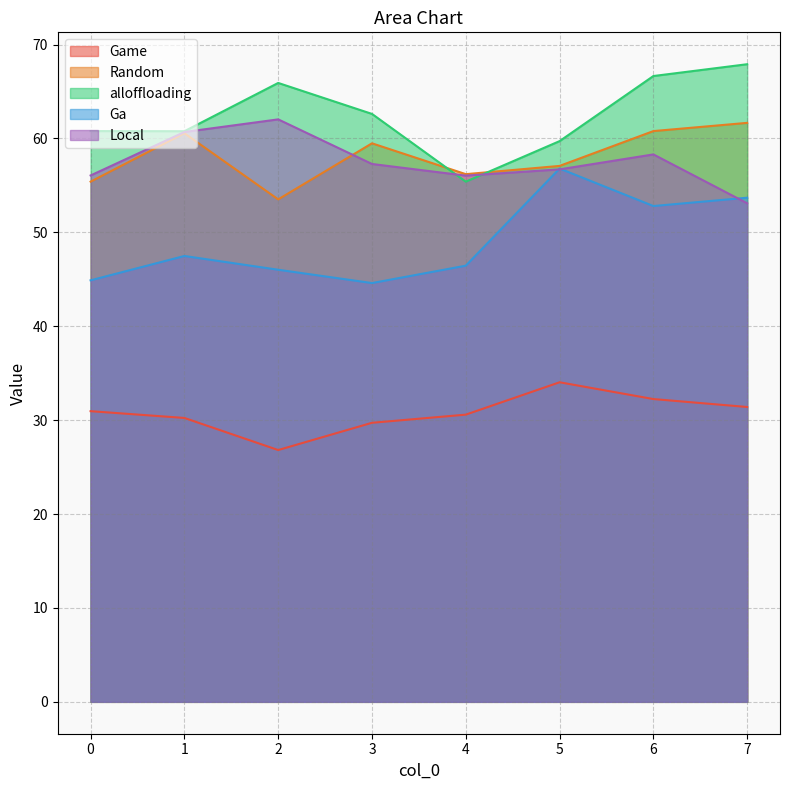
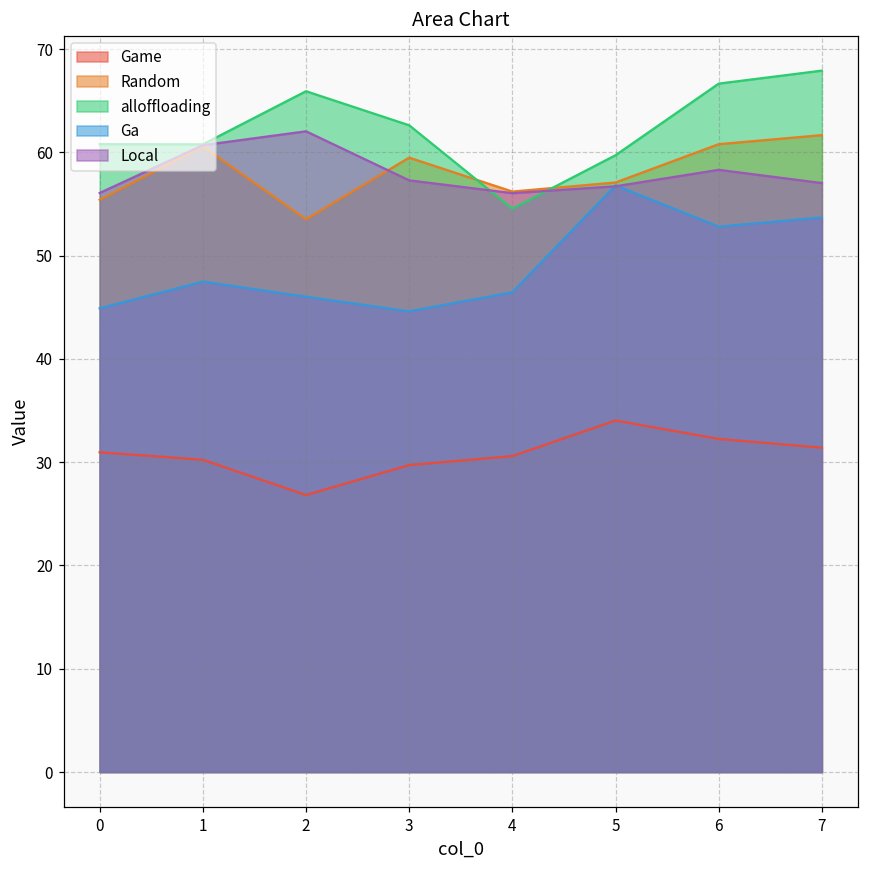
alloffloading, 4: 55.4 -> 54.5
Local, 7: 53 -> 57
